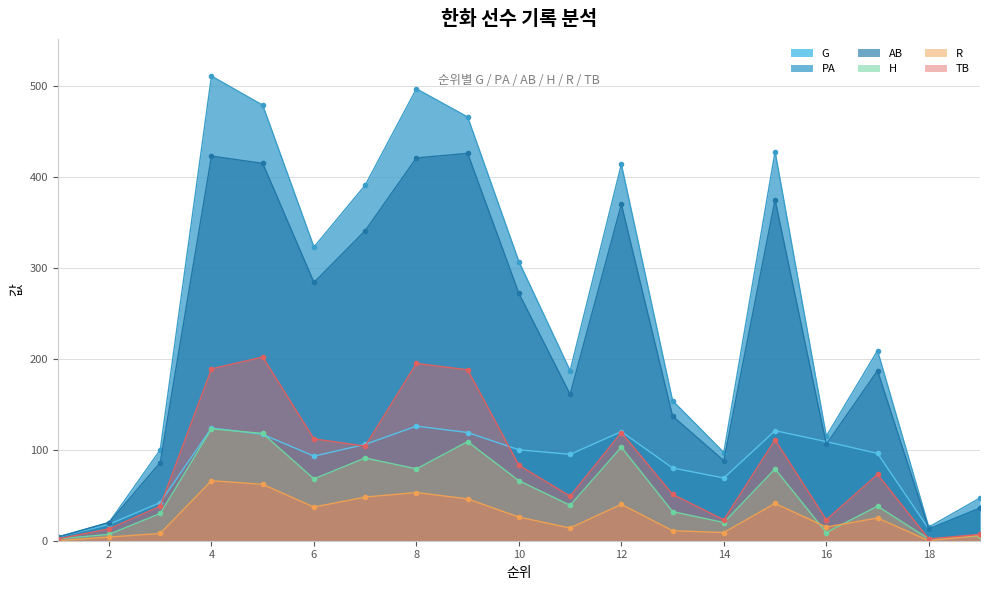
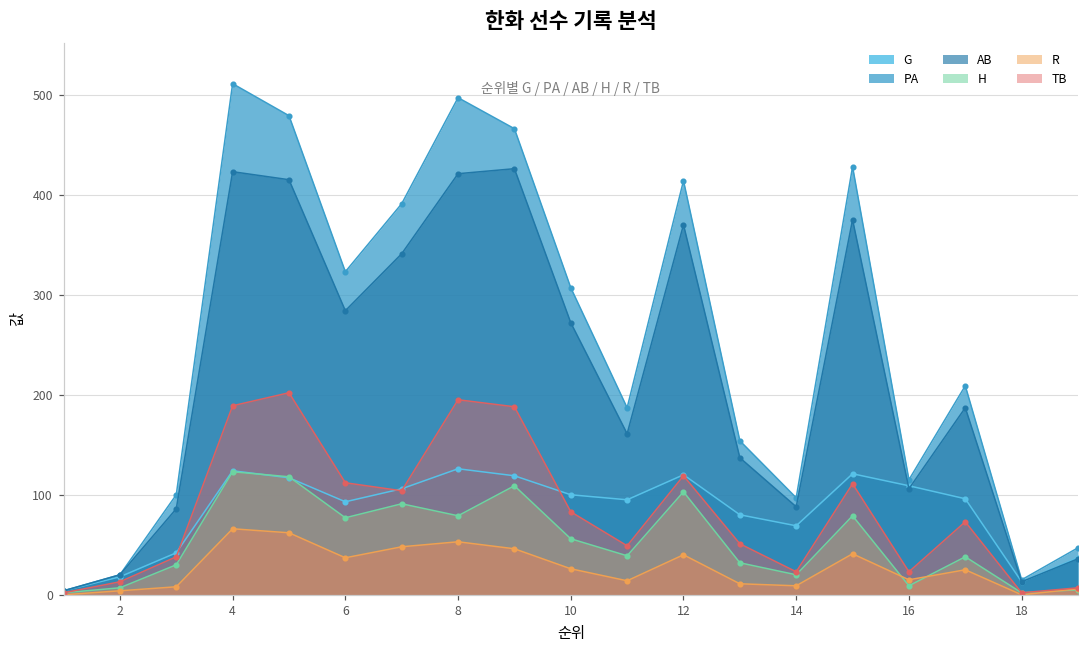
H, 6: 70 -> 80
H, 10: 70 -> 60
